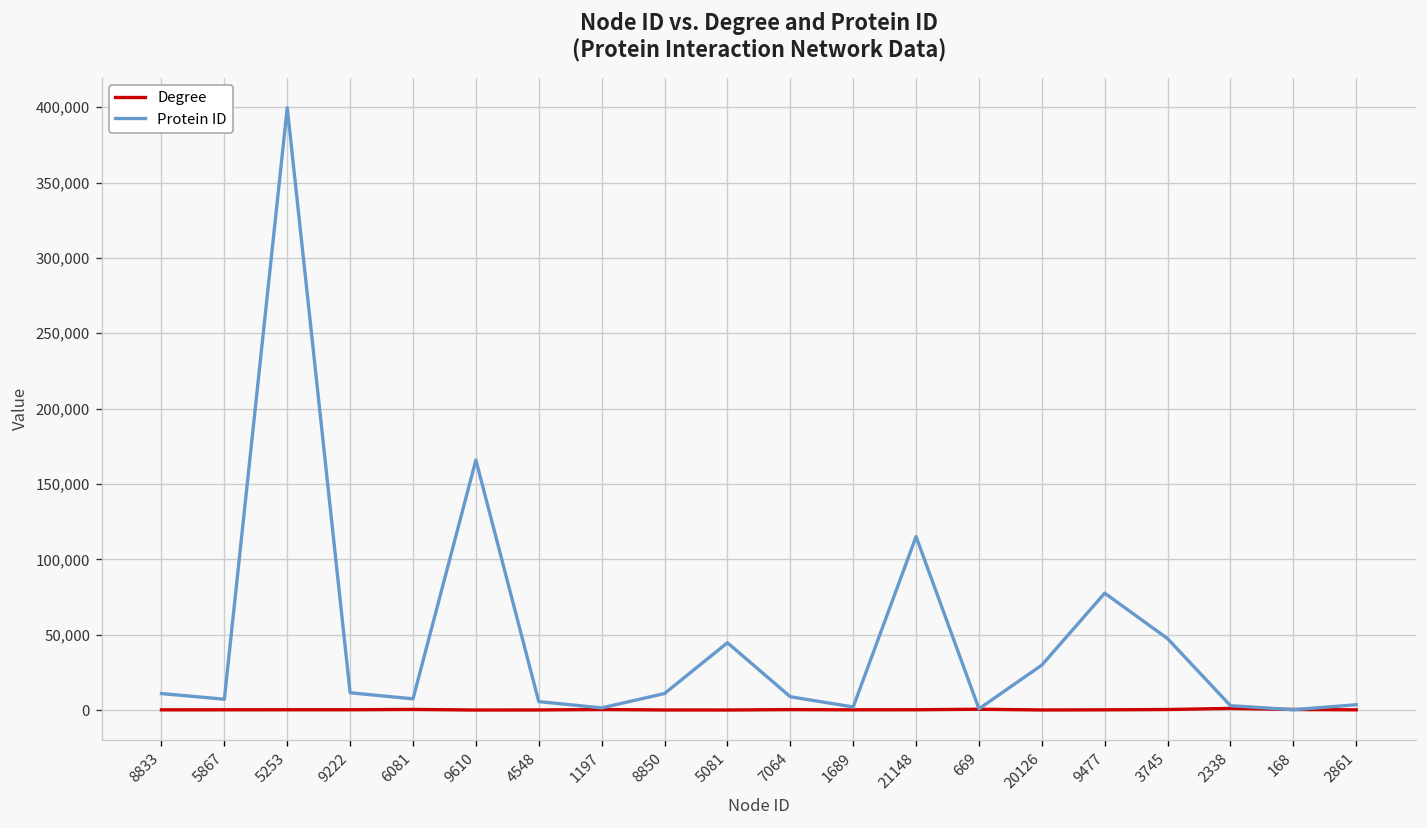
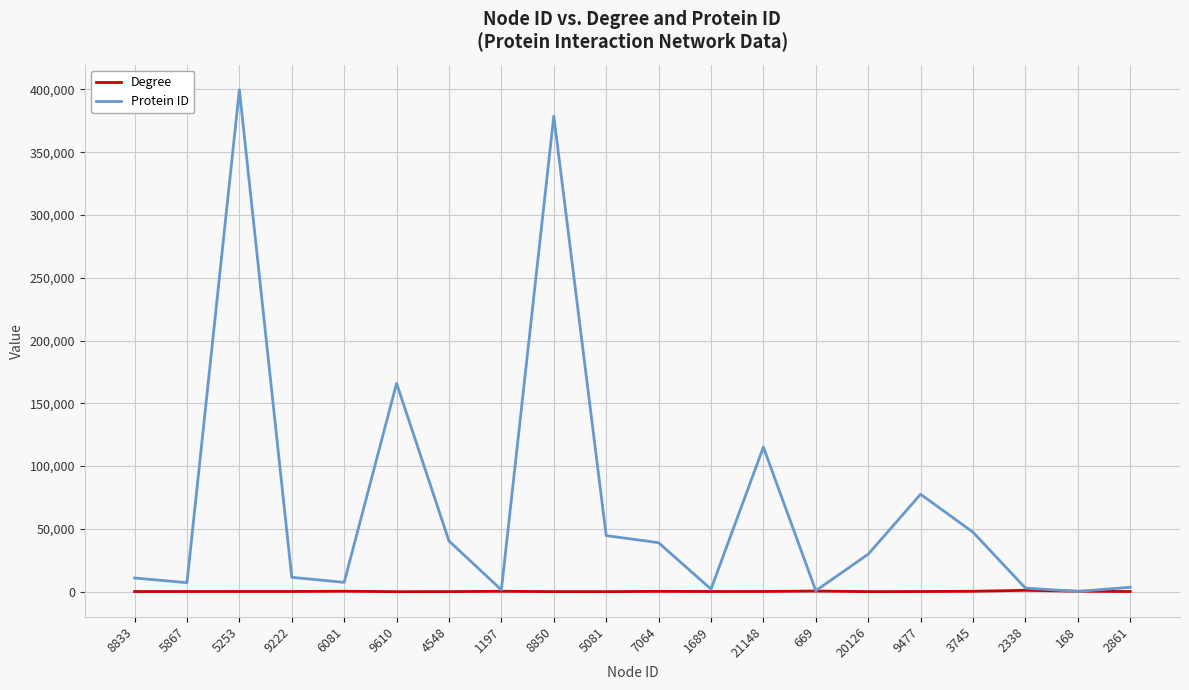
Protein ID, 4548: 6,000 -> 40,000
Protein ID, 8850: 11,000 -> 379,000
Protein ID, 7064: 9,000 -> 39,000
